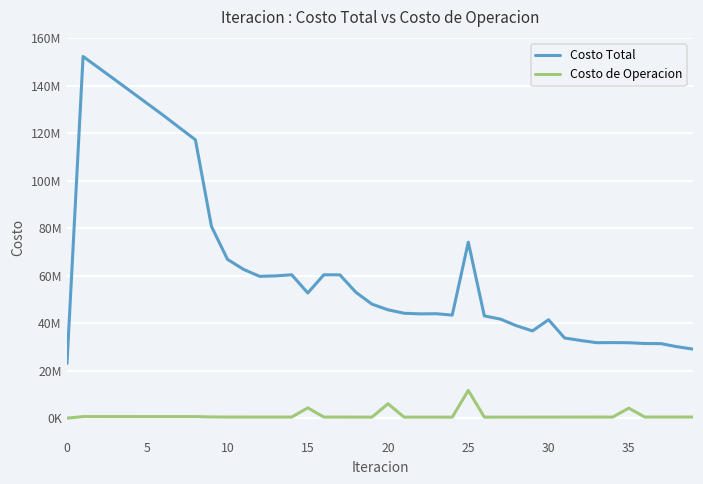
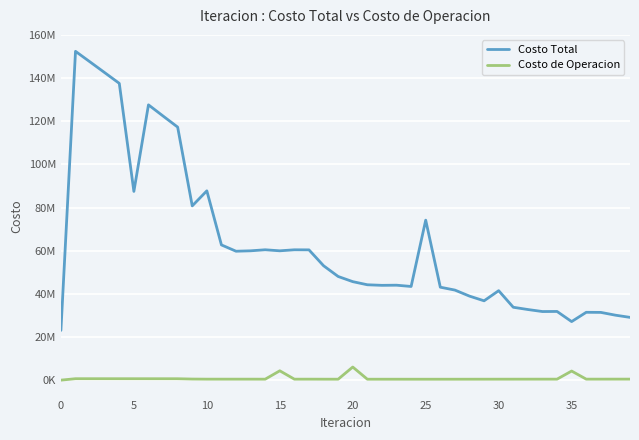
Costo Total, 5: 133000000 -> 87000000
Costo Total, 10: 67000000 -> 88000000
Costo Total, 15: 53000000 -> 60000000
Costo de Operacion, 25: 12000000 -> 0
Costo Total, 35: 32000000 -> 27000000
